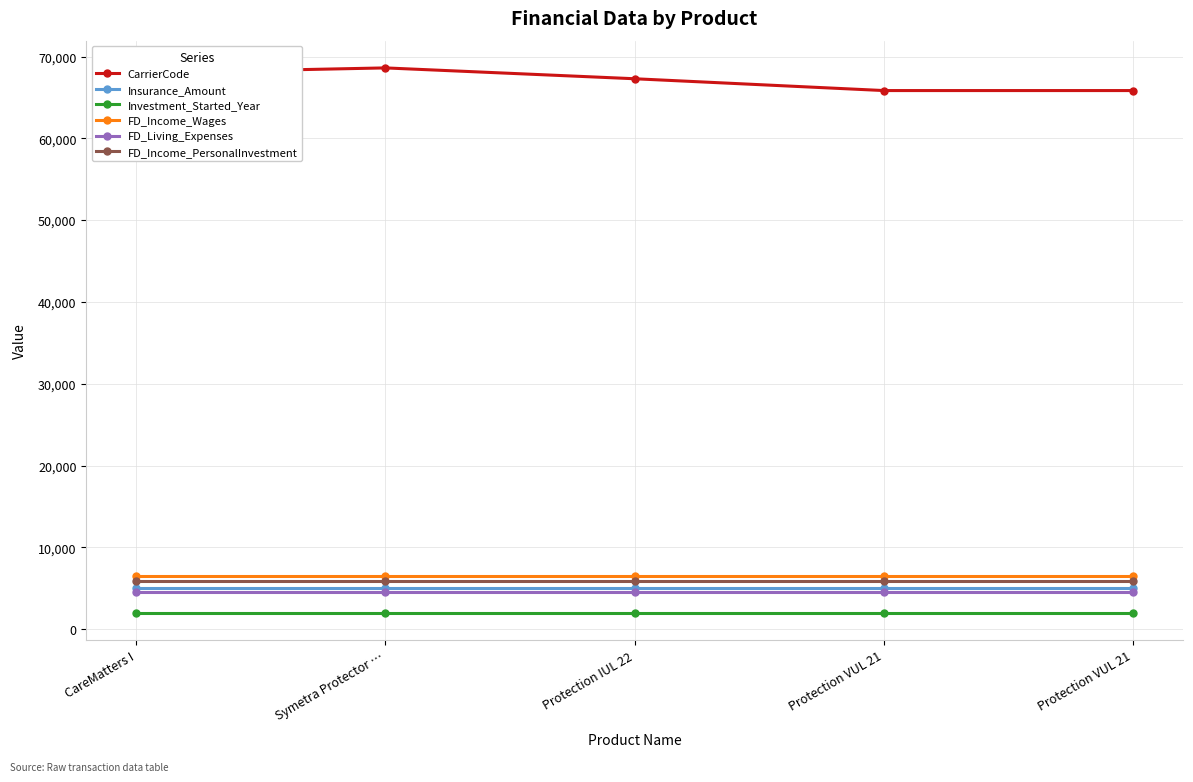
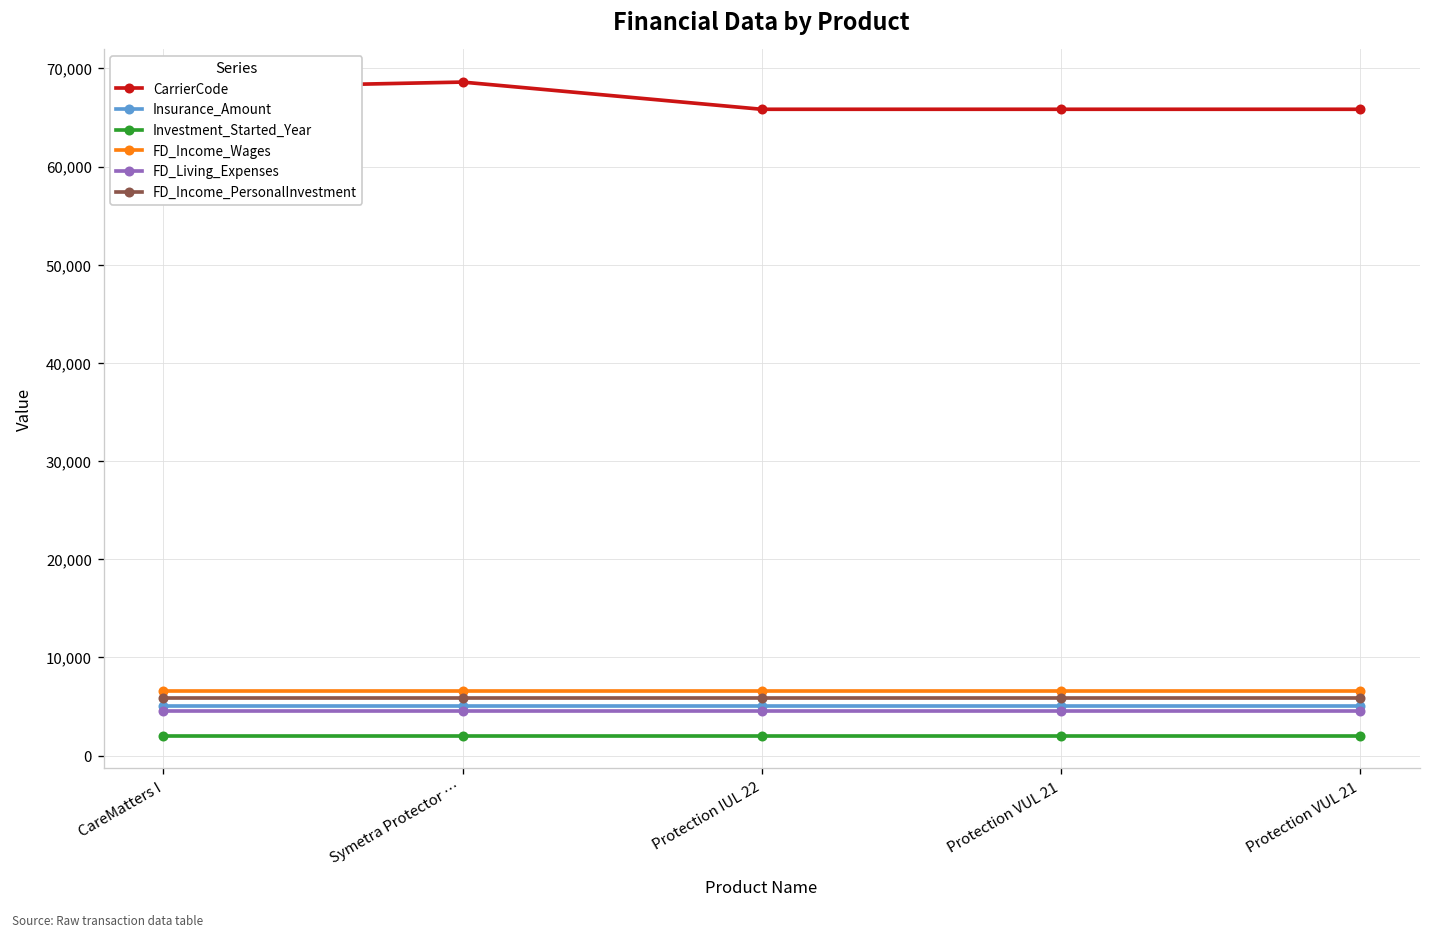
CarrierCode, Protection IUL 22: 67,000 -> 66,000
